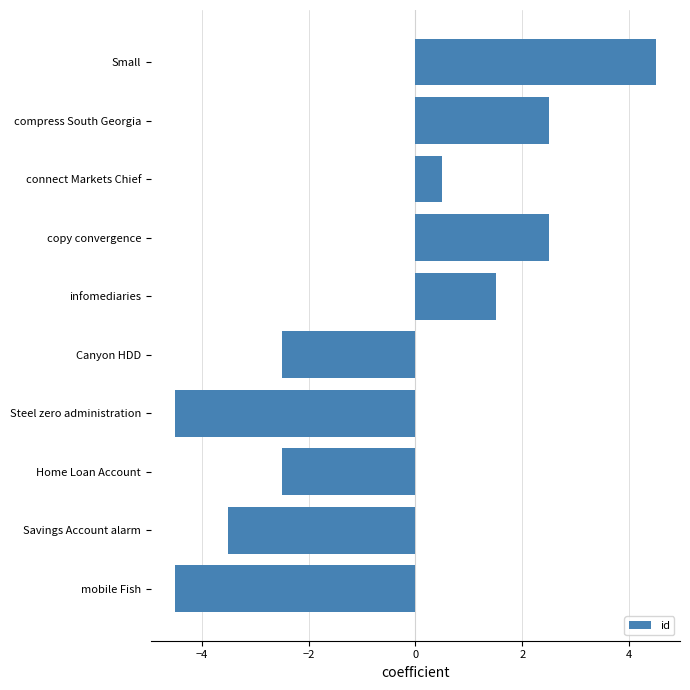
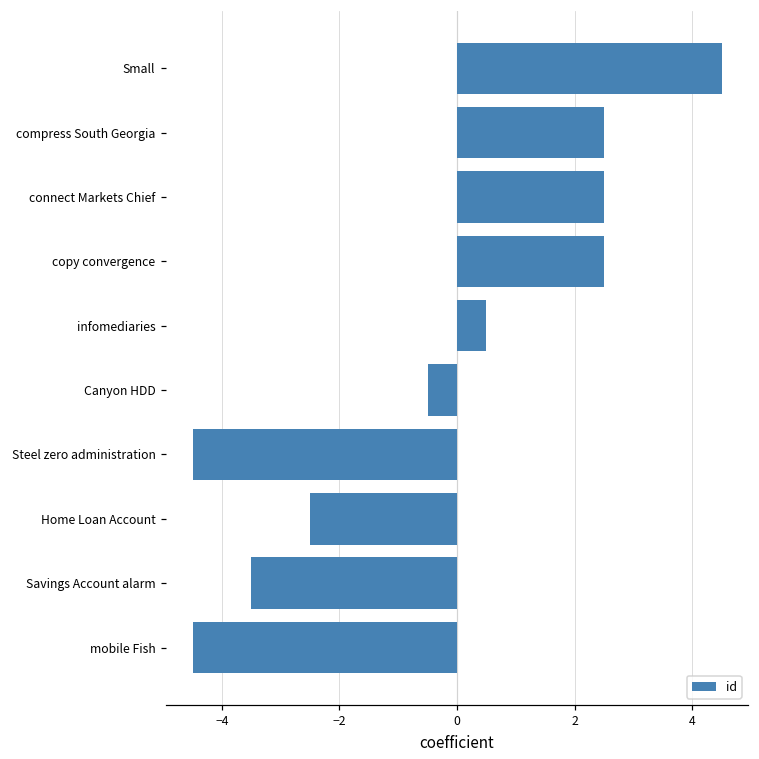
connect Markets Chief: 0.5 -> 2.5
infomediaries: 1.5 -> 0.5
Canyon HDD: -2.5 -> -0.5
